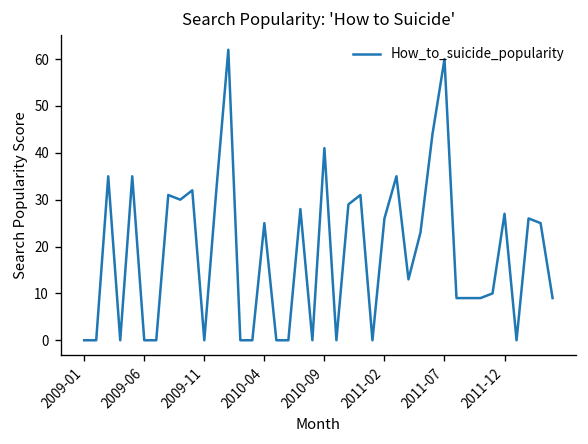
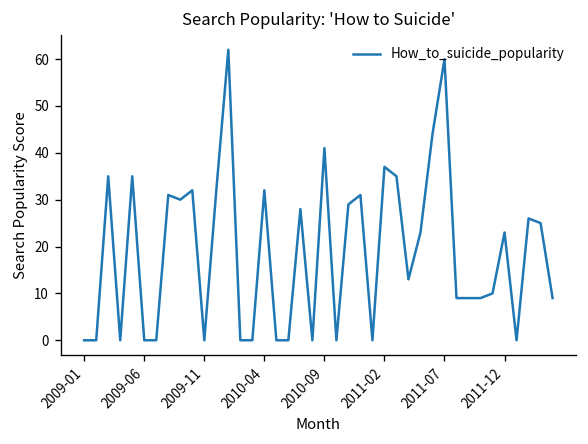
2010-04: 25 -> 32
2011-02: 26 -> 37
2011-12: 27 -> 23
